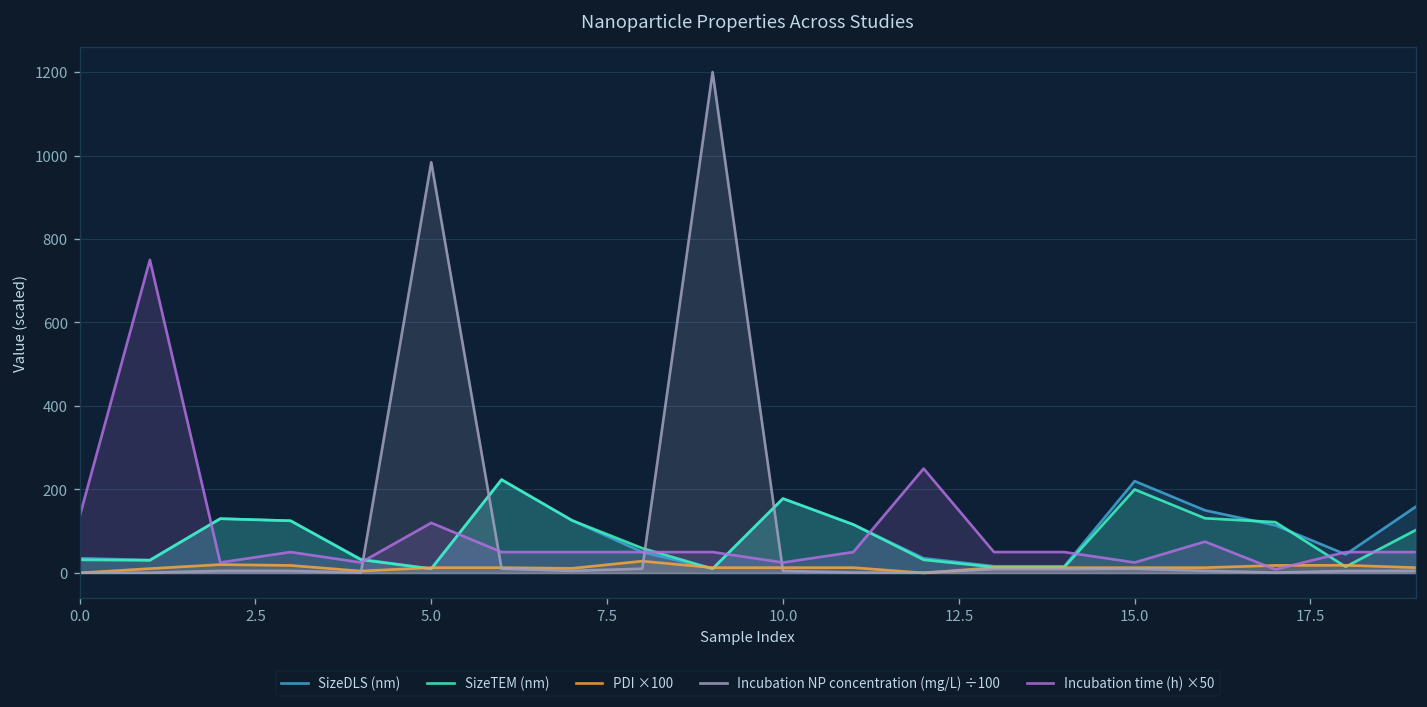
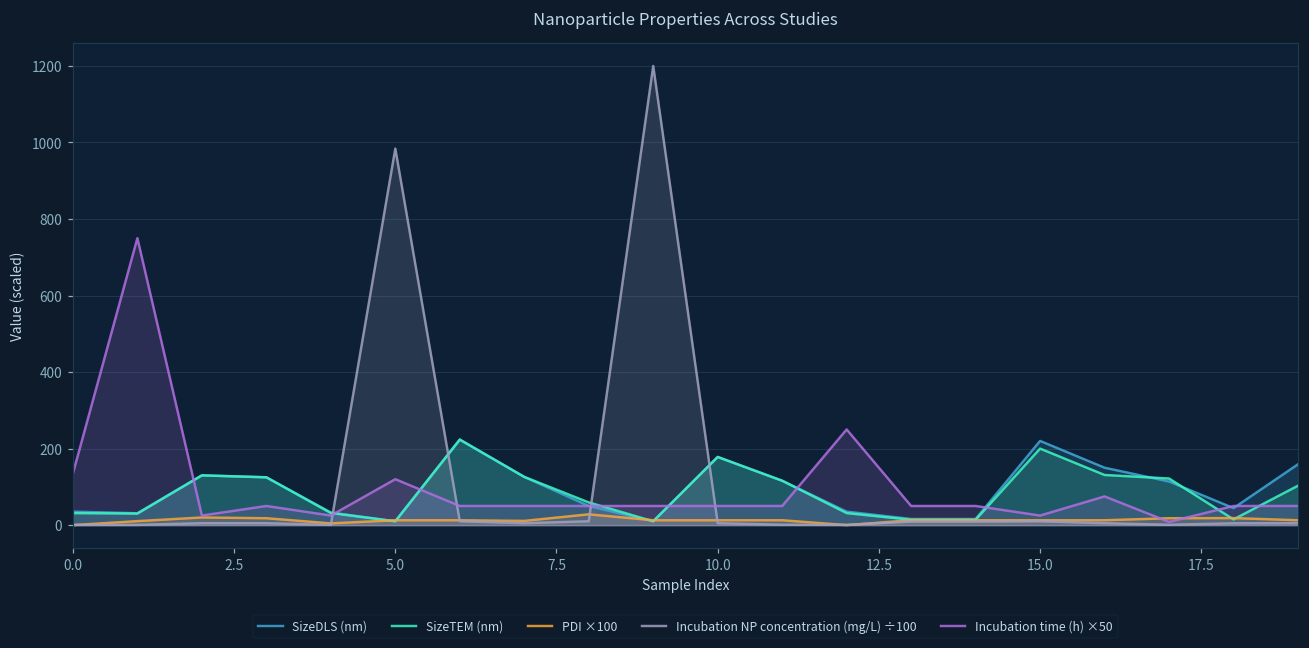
Incubation time (h) ×50, 10.0: 30 -> 50
